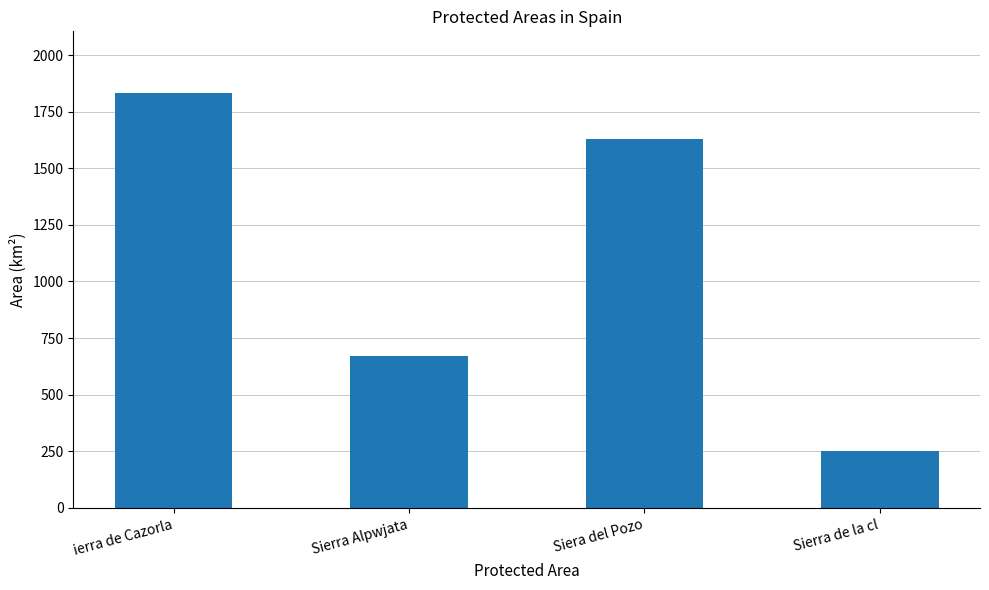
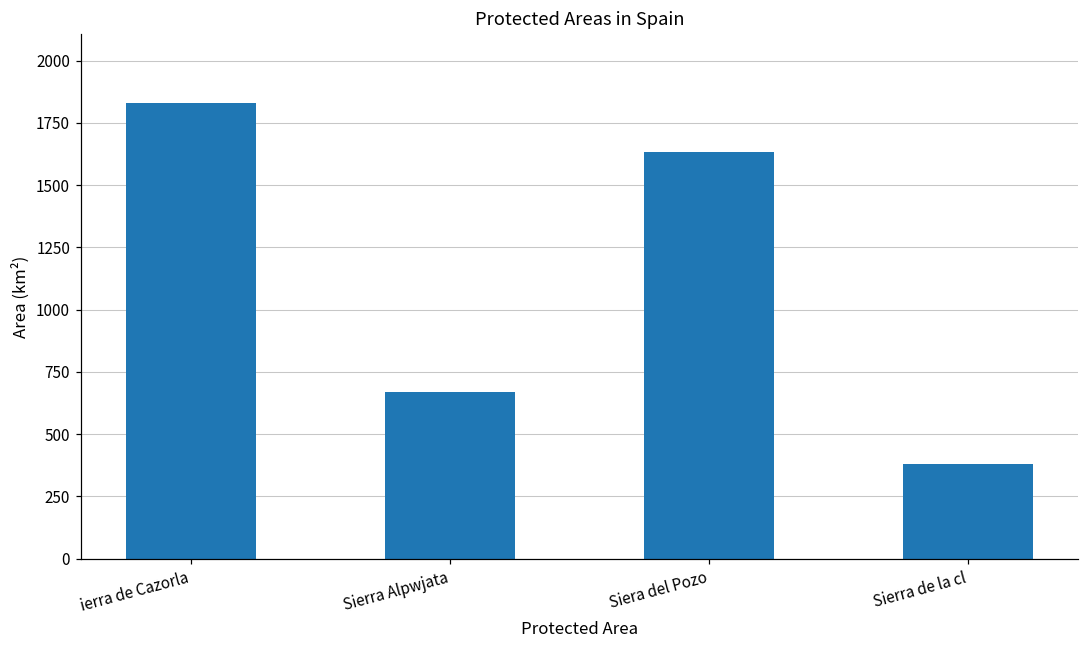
Sierra de la cl: 250 -> 380
